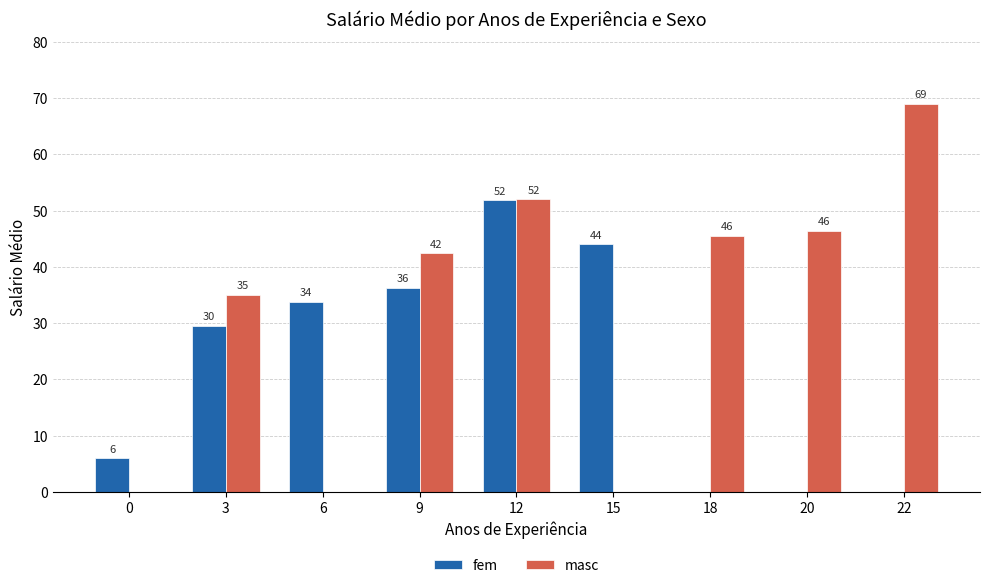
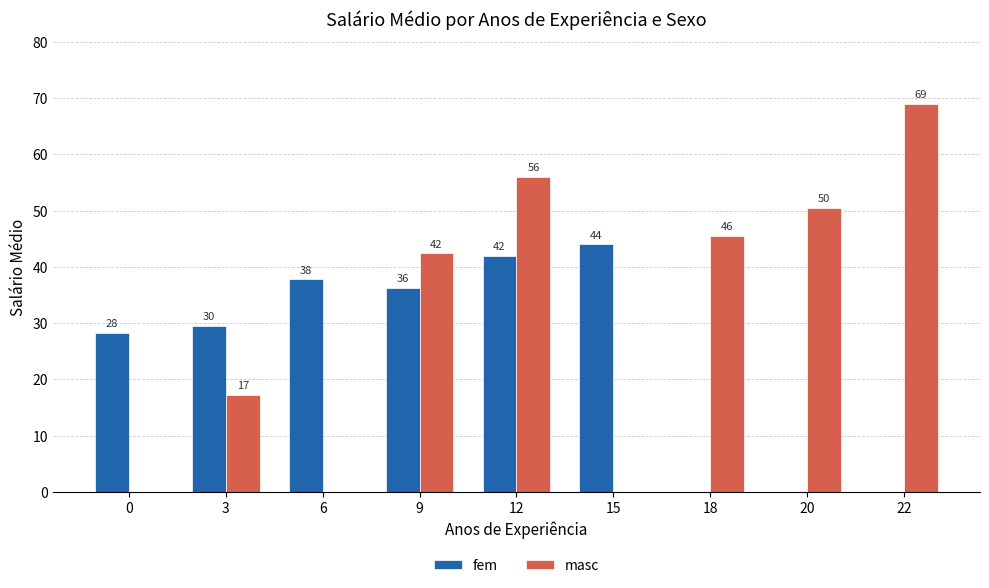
fem, 0: 6 -> 28
masc, 3: 35 -> 17
fem, 6: 34 -> 38
fem, 12: 52 -> 42
masc, 12: 52 -> 56
masc, 20: 46 -> 50
